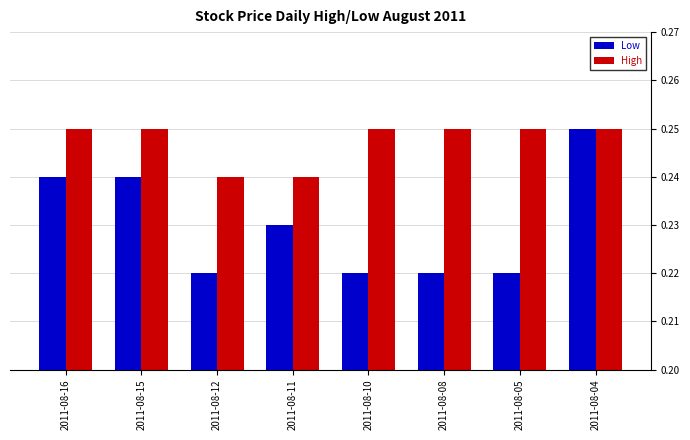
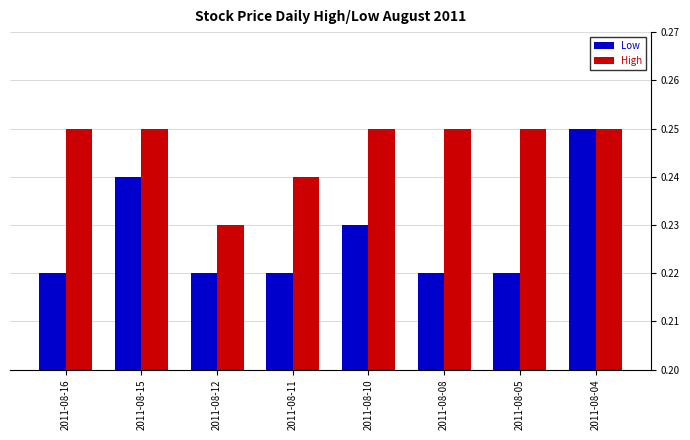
Low, 2011-08-16: 0.24 -> 0.22
High, 2011-08-12: 0.24 -> 0.23
Low, 2011-08-11: 0.23 -> 0.22
Low, 2011-08-10: 0.22 -> 0.23
